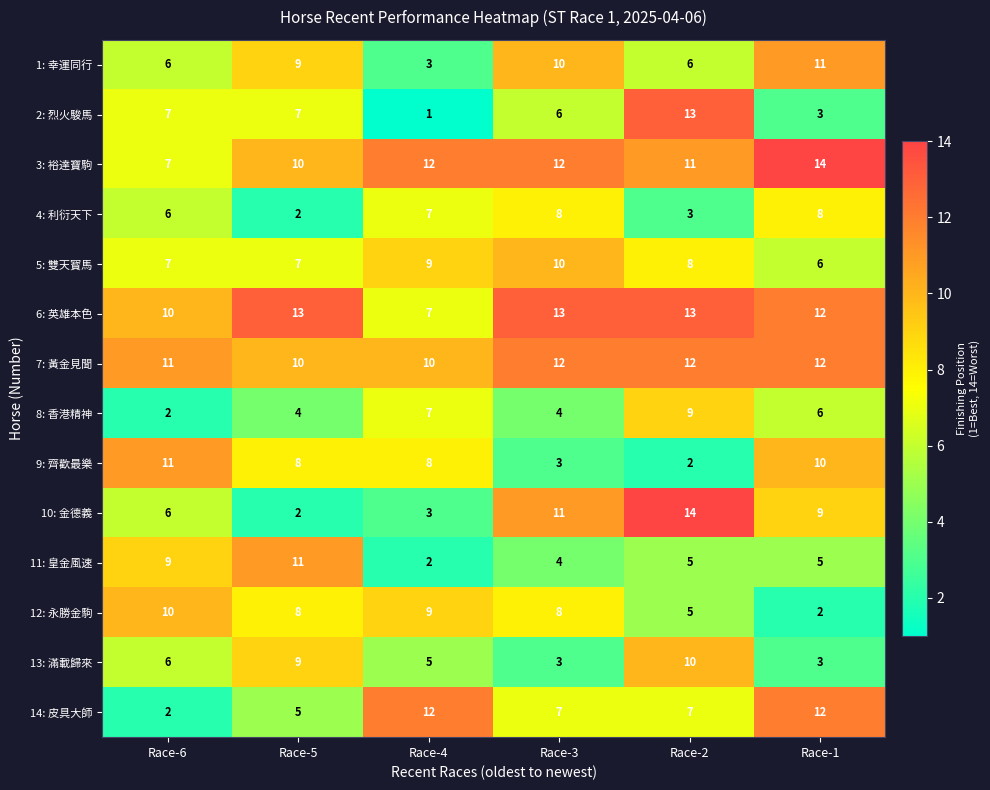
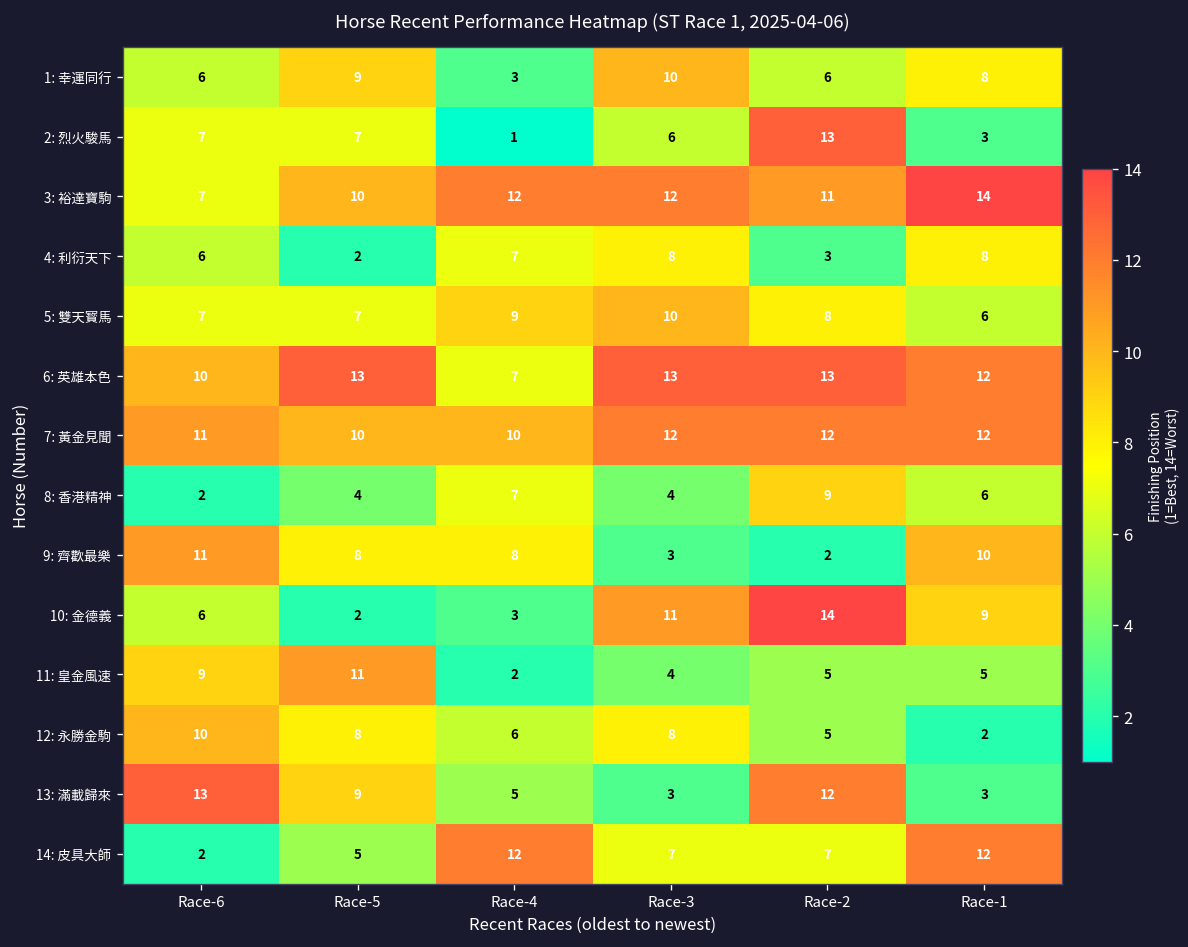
1: 幸運同行, Race-1: 11 -> 8
12: 永勝金駒, Race-4: 9 -> 6
13: 滿載歸來, Race-6: 6 -> 13
13: 滿載歸來, Race-2: 10 -> 12
